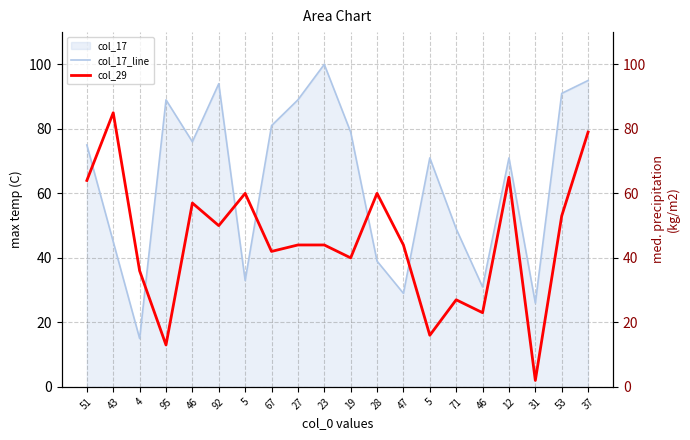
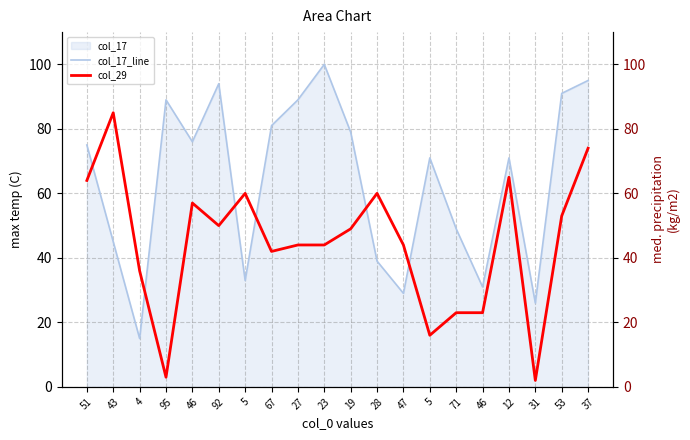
col_29, 95: 13 -> 3
col_29, 19: 40 -> 49
col_29, 71: 27 -> 23
col_29, 37: 79 -> 74
